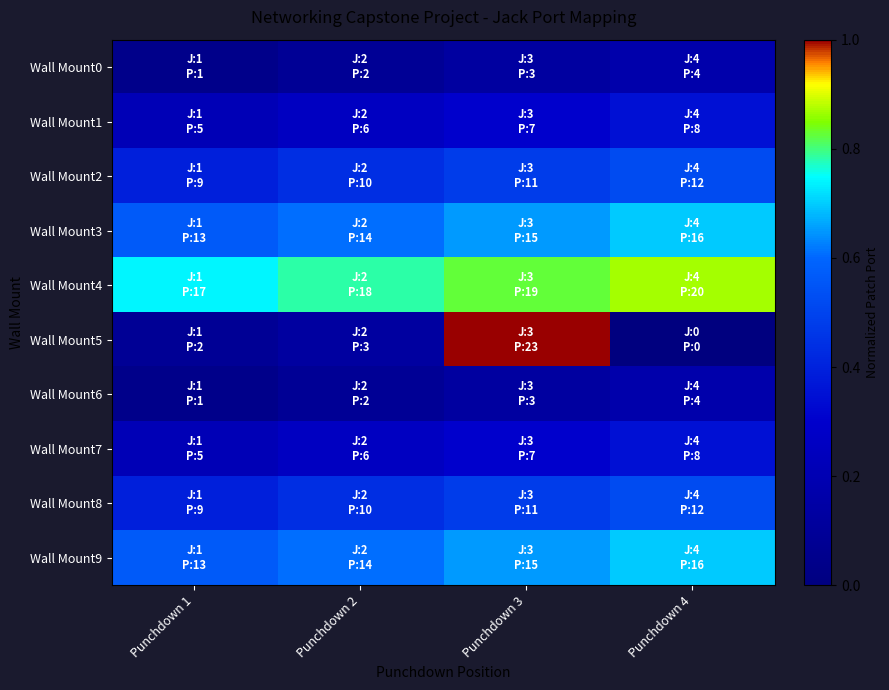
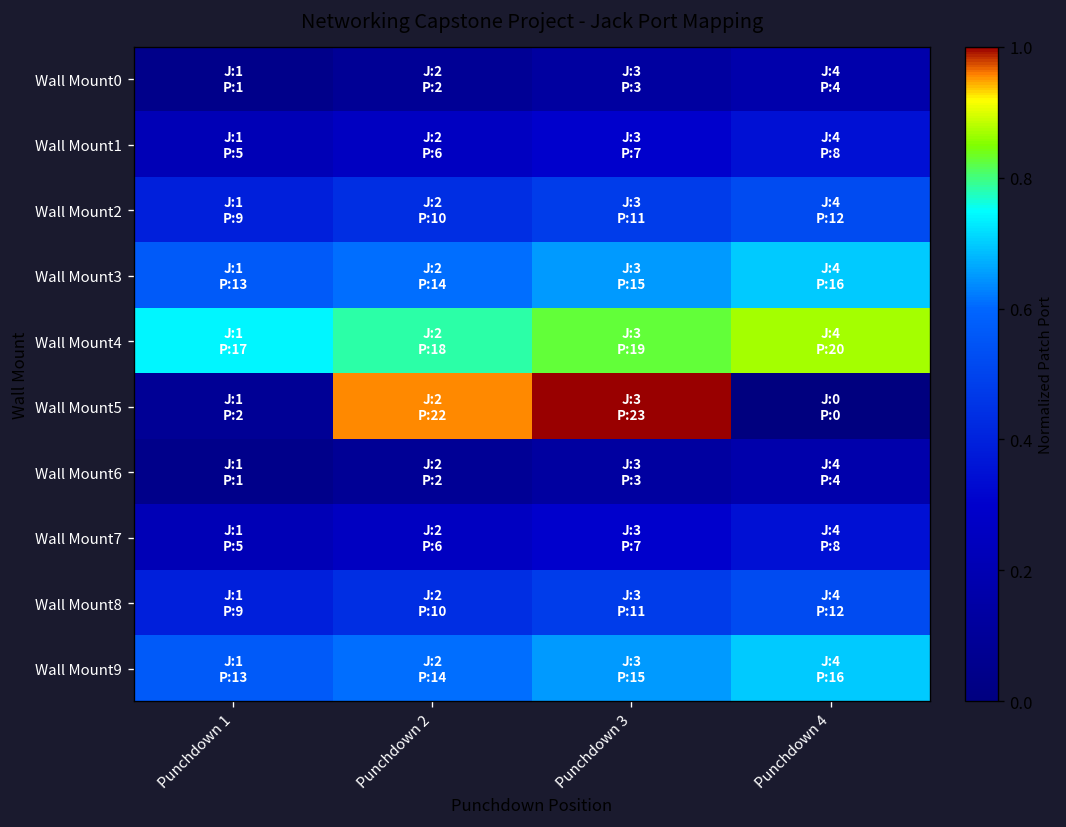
Wall Mount5, Punchdown 2: 3 -> 22
